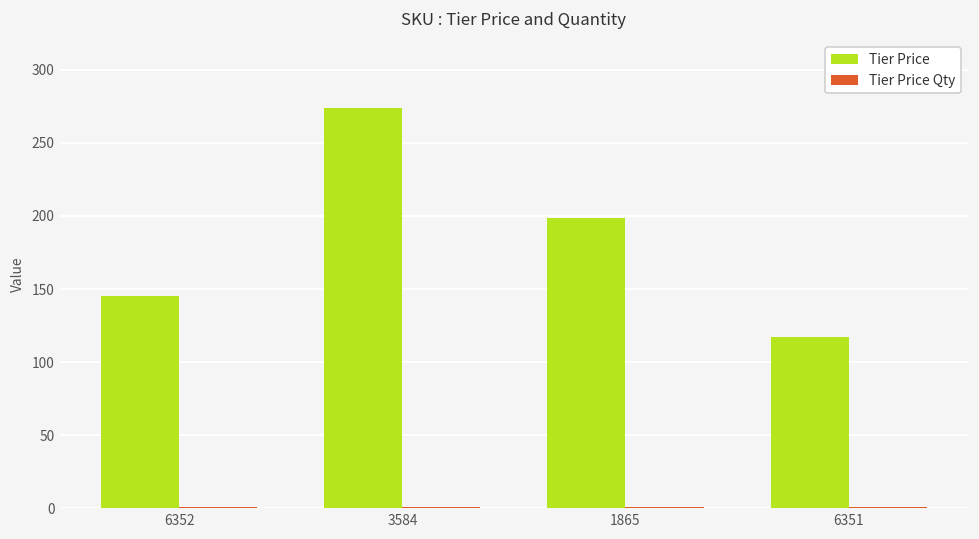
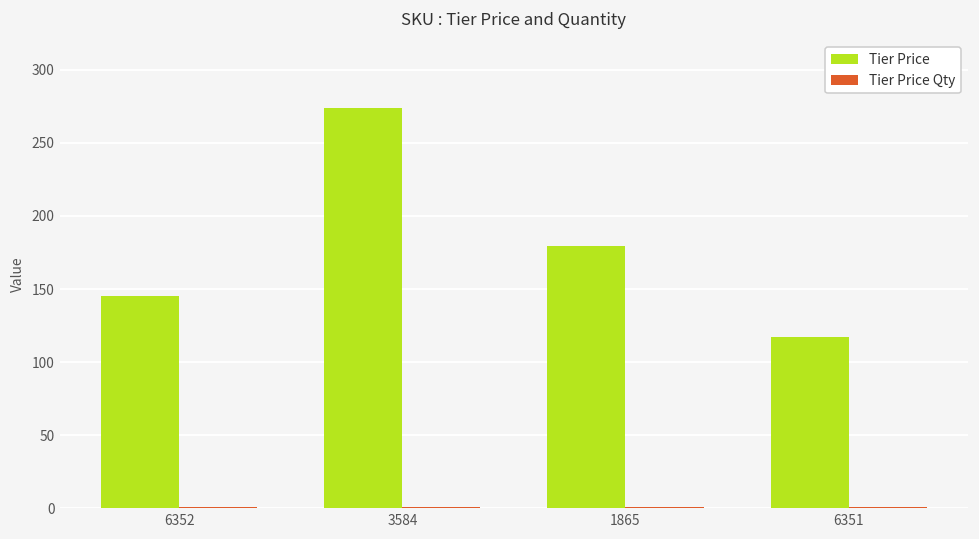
Tier Price, 1865: 199 -> 180
